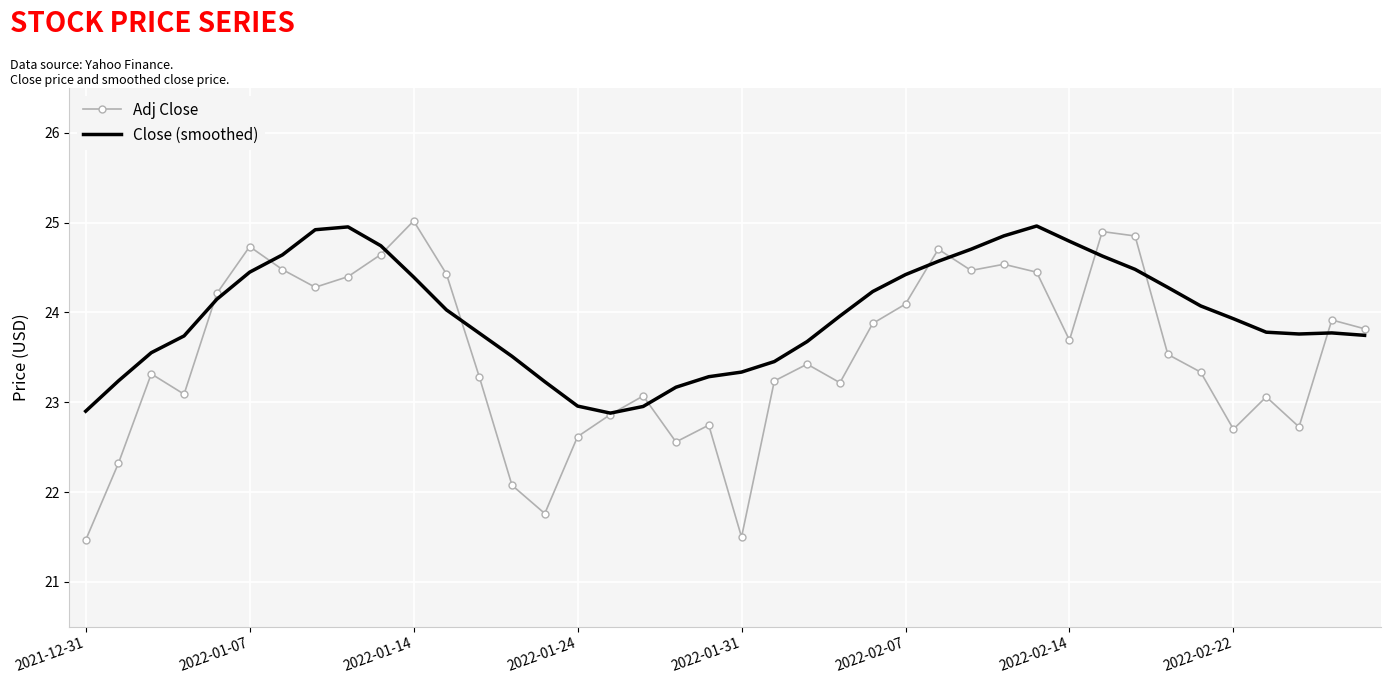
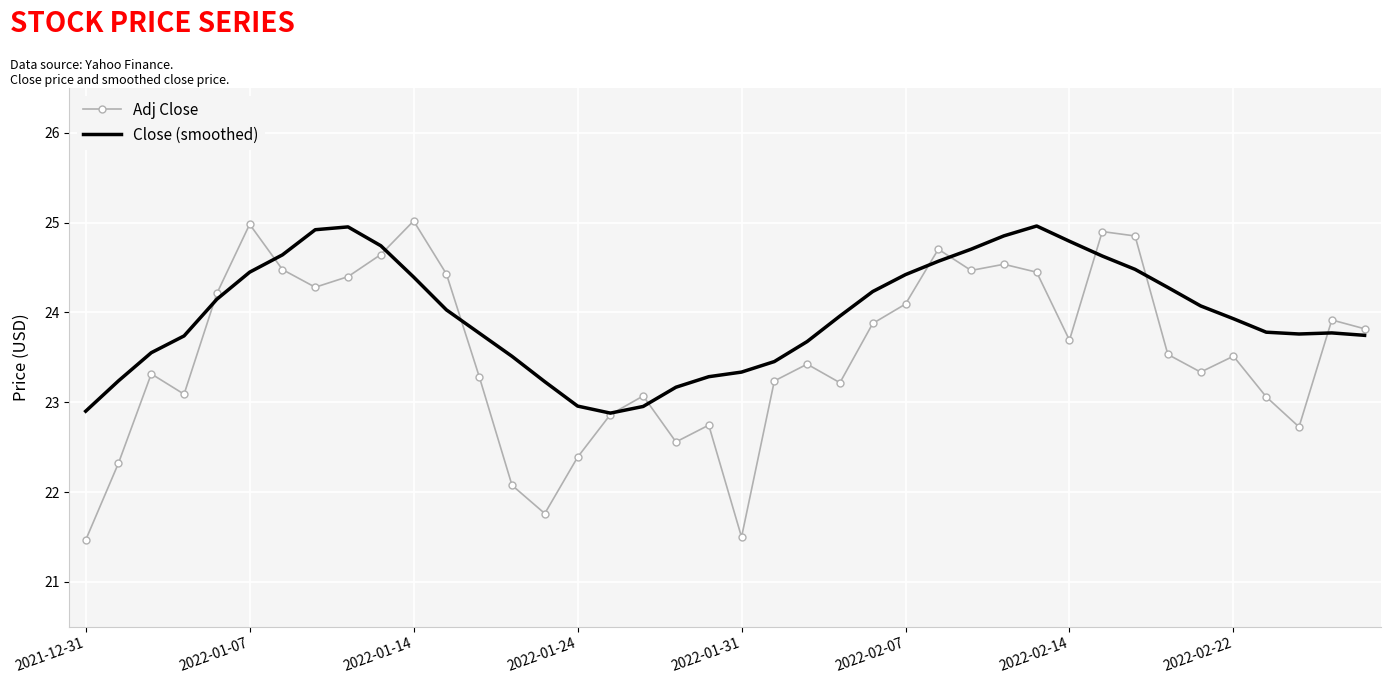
Adj Close, 2022-01-07: 24.7 -> 25.0
Adj Close, 2022-01-24: 22.6 -> 22.4
Adj Close, 2022-02-22: 22.7 -> 23.5
